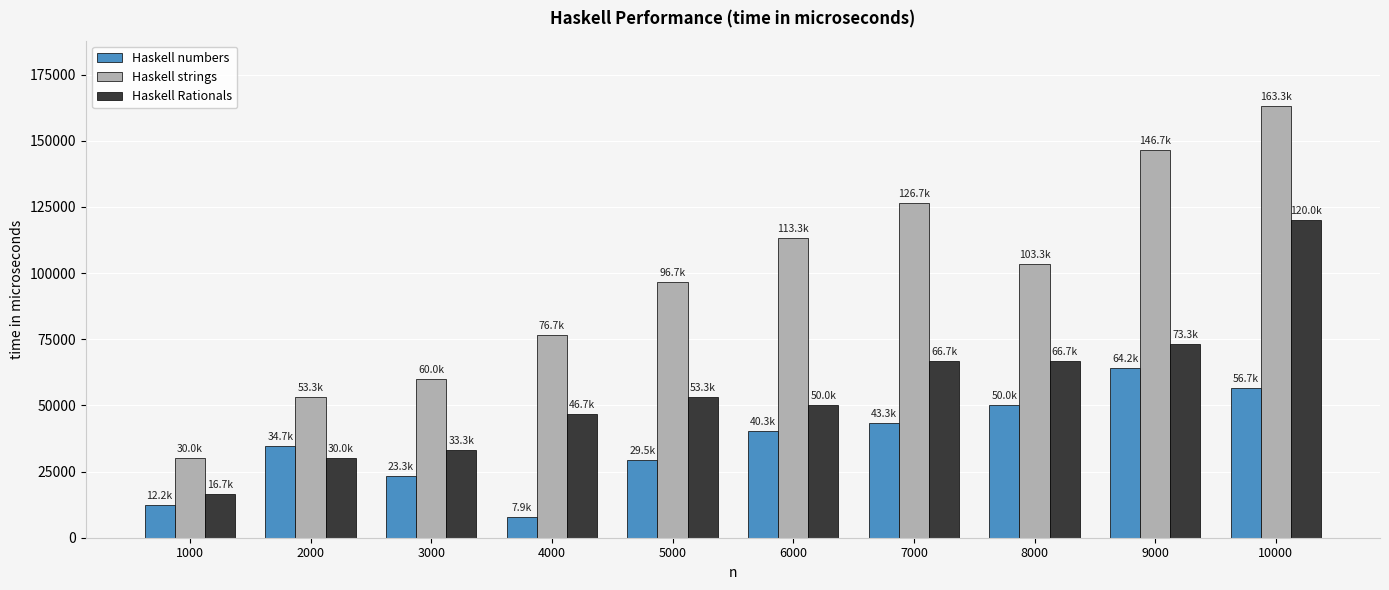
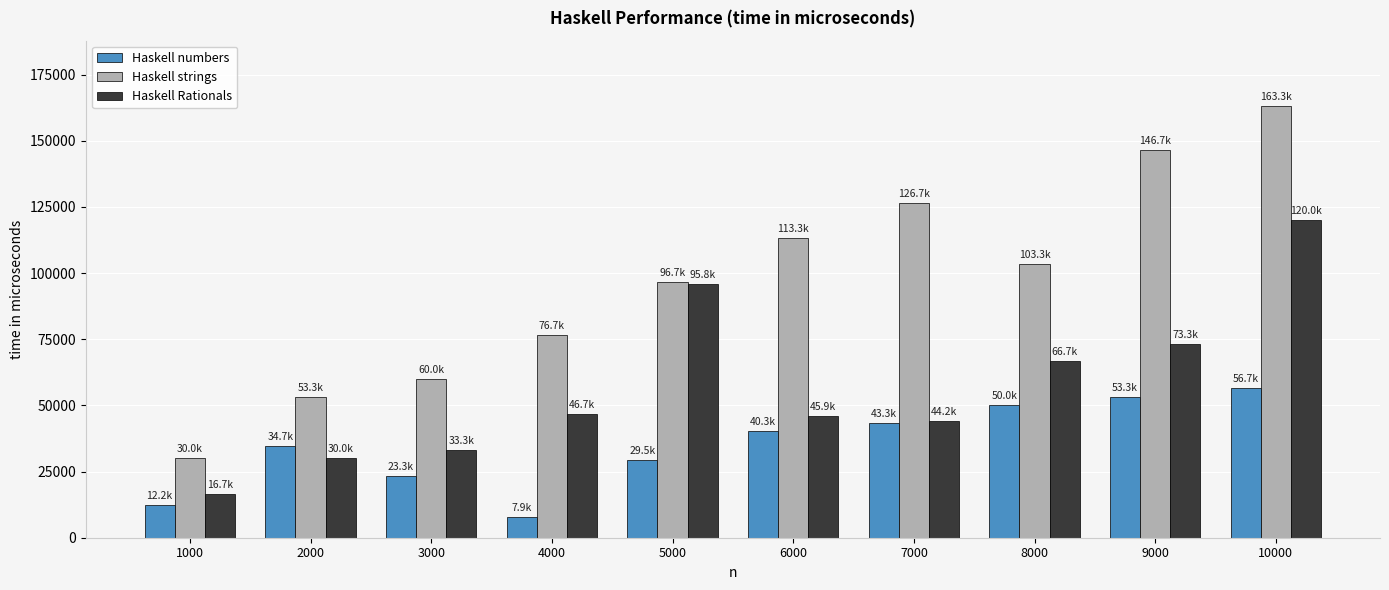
Haskell Rationals, 5000: 53.3k -> 95.8k
Haskell Rationals, 6000: 50.0k -> 45.9k
Haskell Rationals, 7000: 66.7k -> 44.2k
Haskell numbers, 9000: 64.2k -> 53.3k
